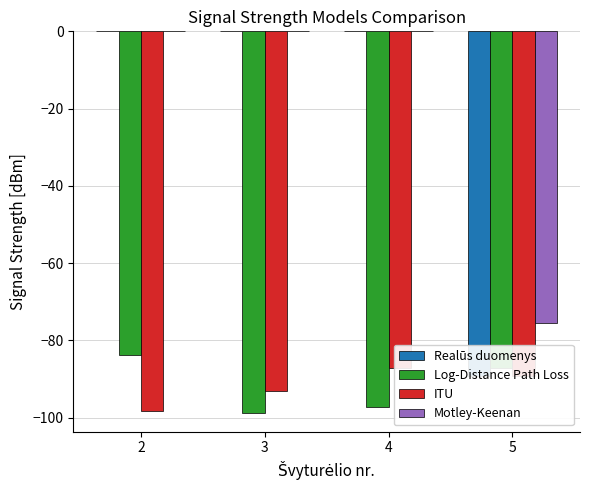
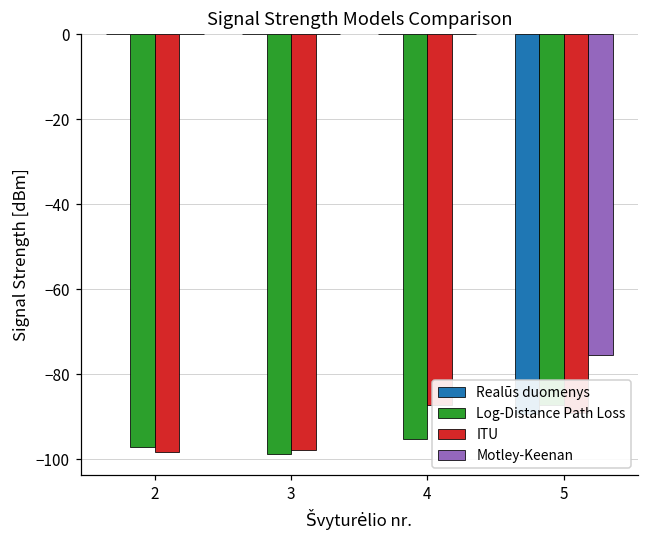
Log-Distance Path Loss, 2: -84 -> -97
ITU, 3: -93 -> -98
Log-Distance Path Loss, 4: -97 -> -95
